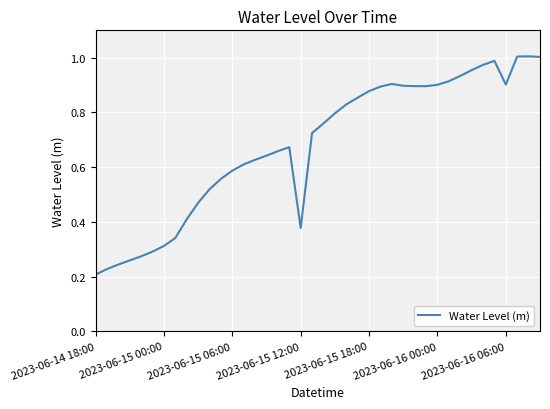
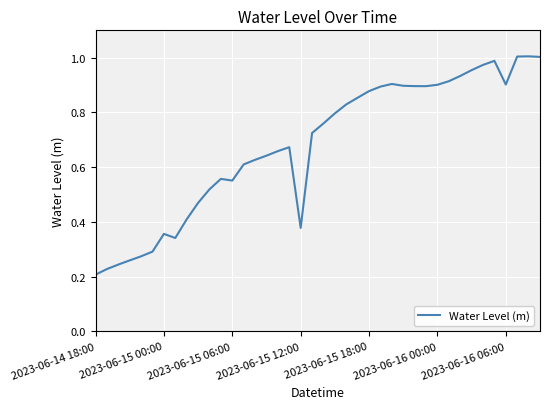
2023-06-15 00:00: 0.31 -> 0.36
2023-06-15 06:00: 0.59 -> 0.55
